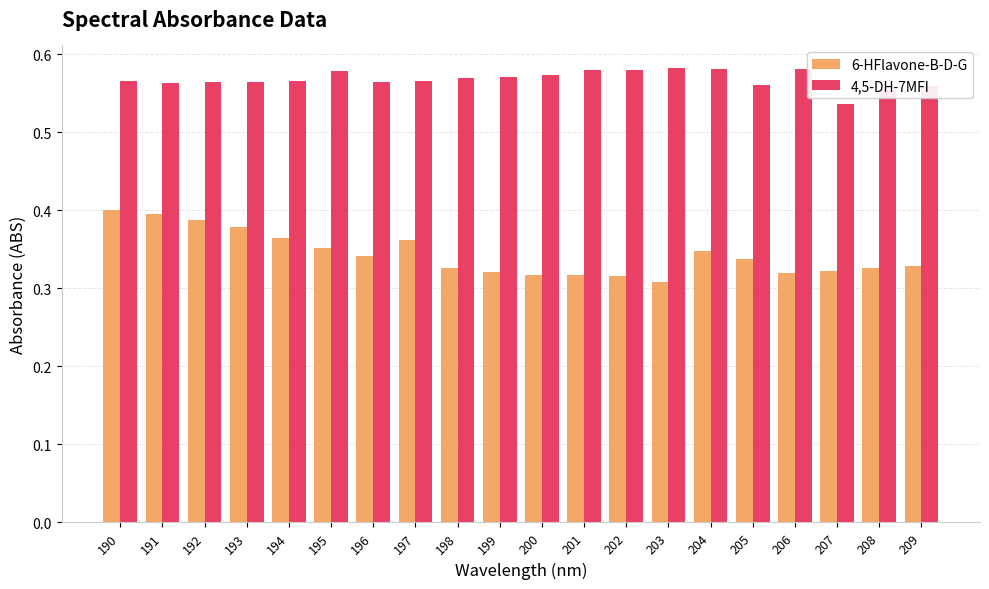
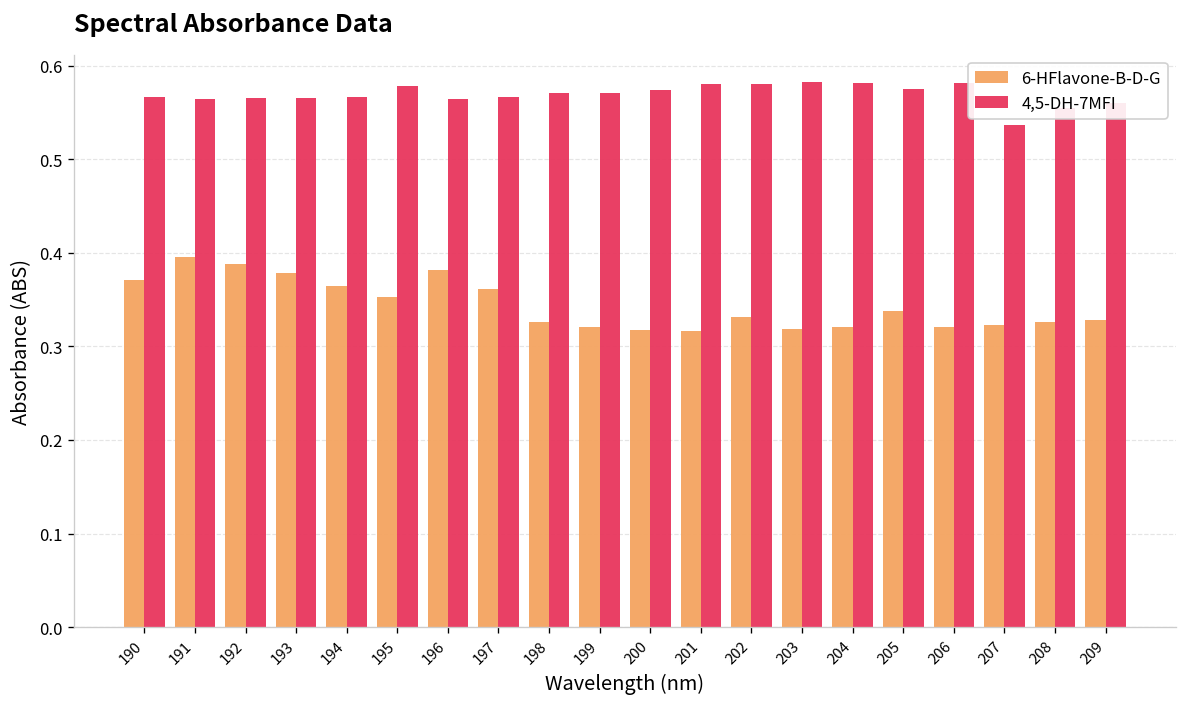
6-HFlavone-B-D-G, 190: 0.40 -> 0.37
6-HFlavone-B-D-G, 196: 0.34 -> 0.38
6-HFlavone-B-D-G, 202: 0.32 -> 0.33
6-HFlavone-B-D-G, 203: 0.31 -> 0.32
6-HFlavone-B-D-G, 204: 0.35 -> 0.32
4,5-DH-7MFI, 205: 0.56 -> 0.58
